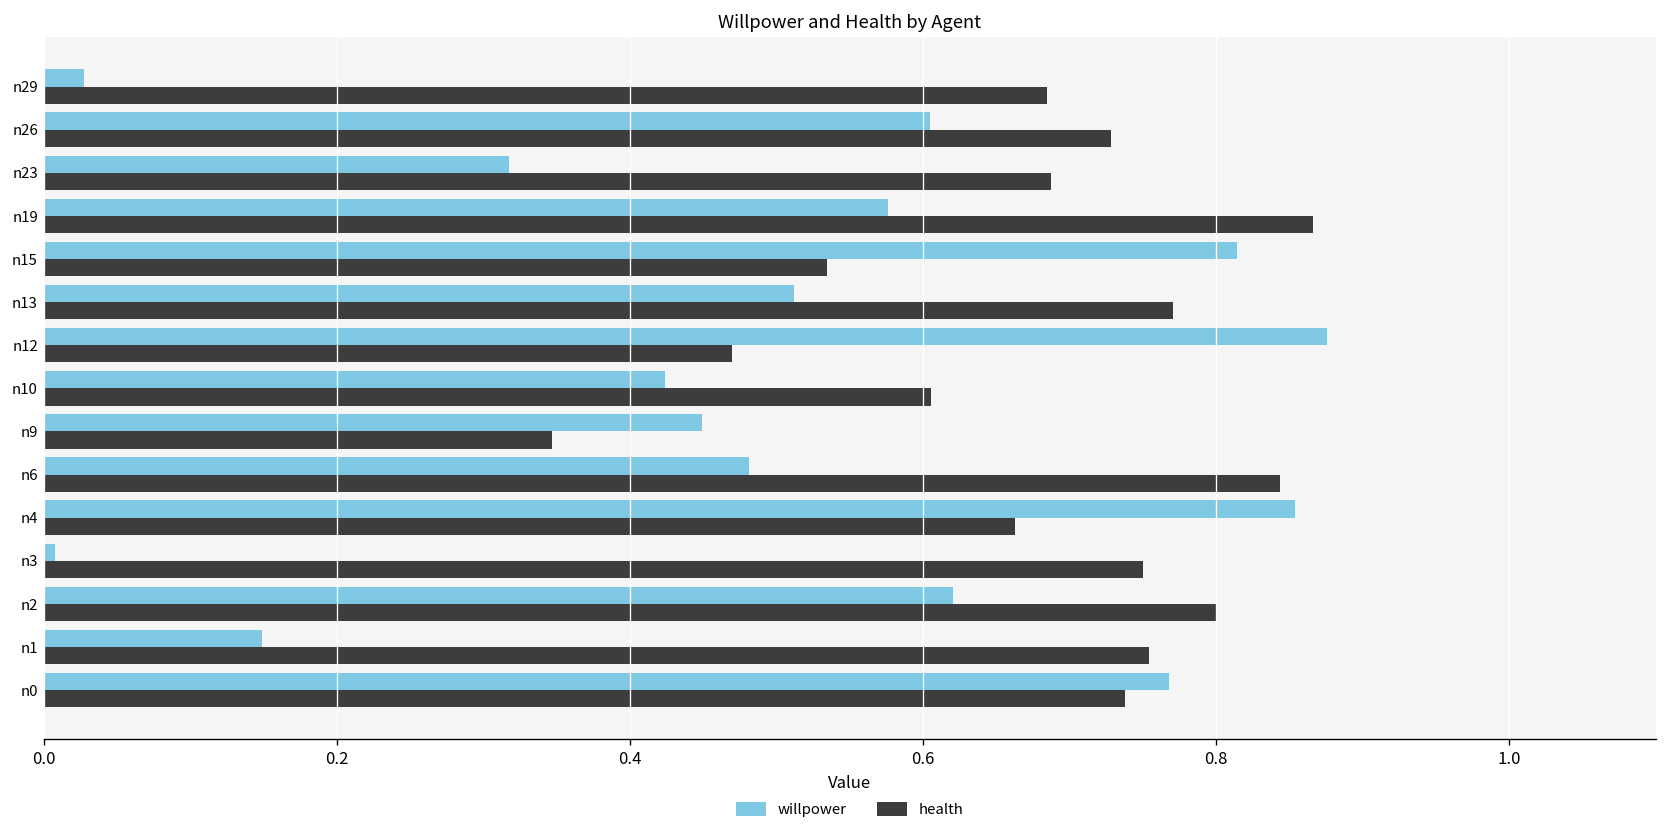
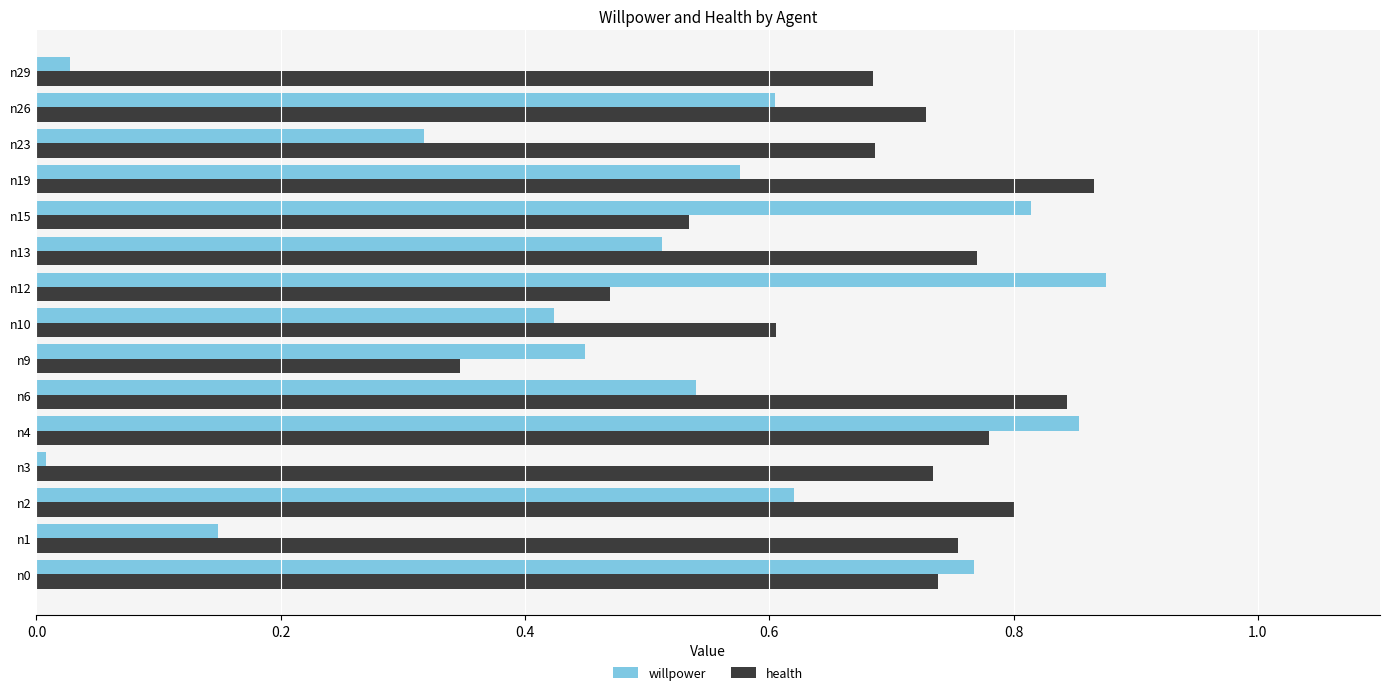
willpower, n6: 0.481 -> 0.540
health, n4: 0.663 -> 0.780
health, n3: 0.750 -> 0.734
